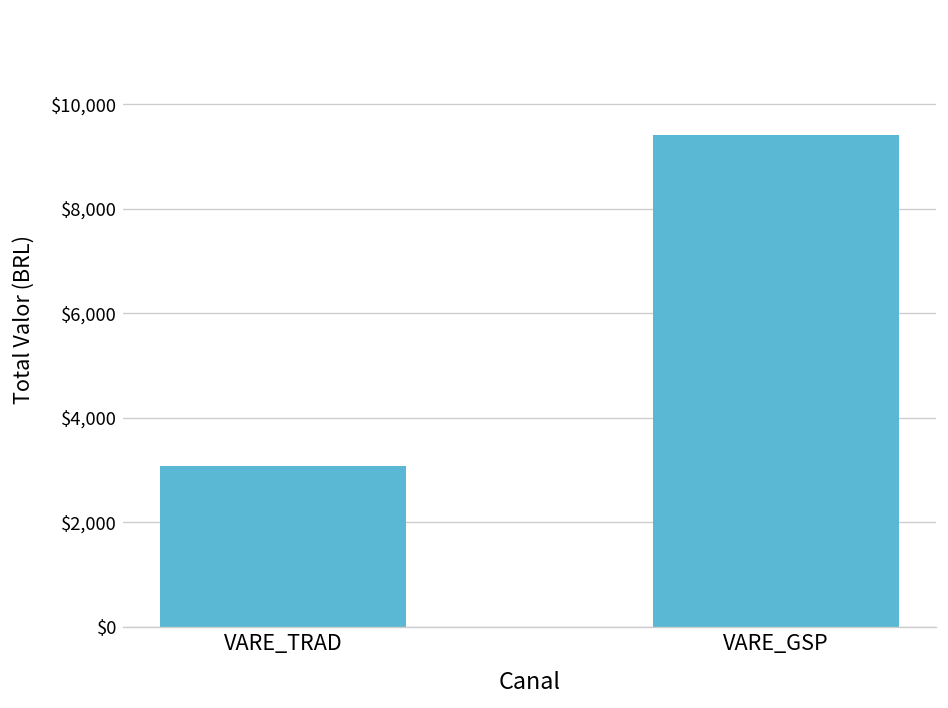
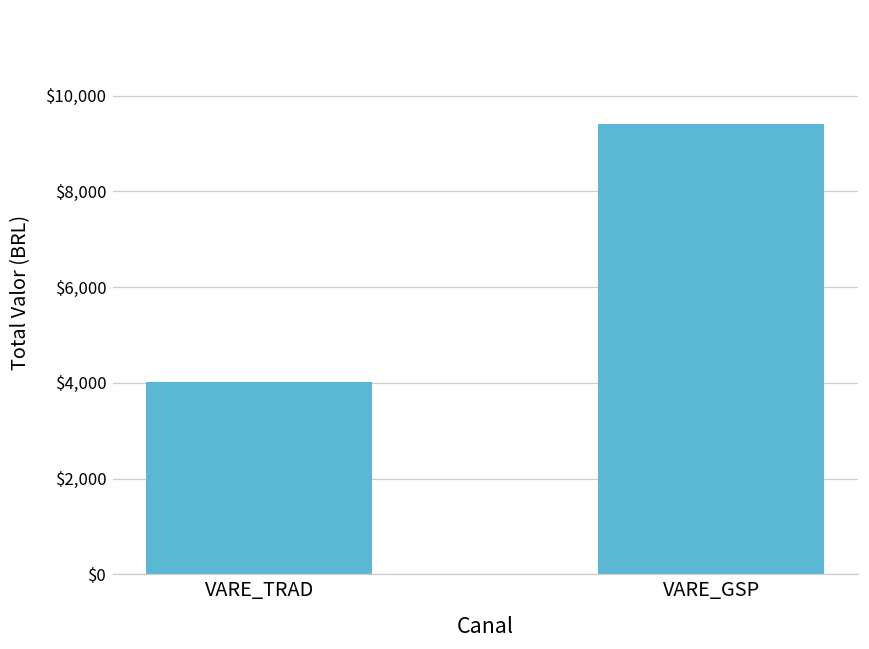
VARE_TRAD: $3,100 -> $4,000
